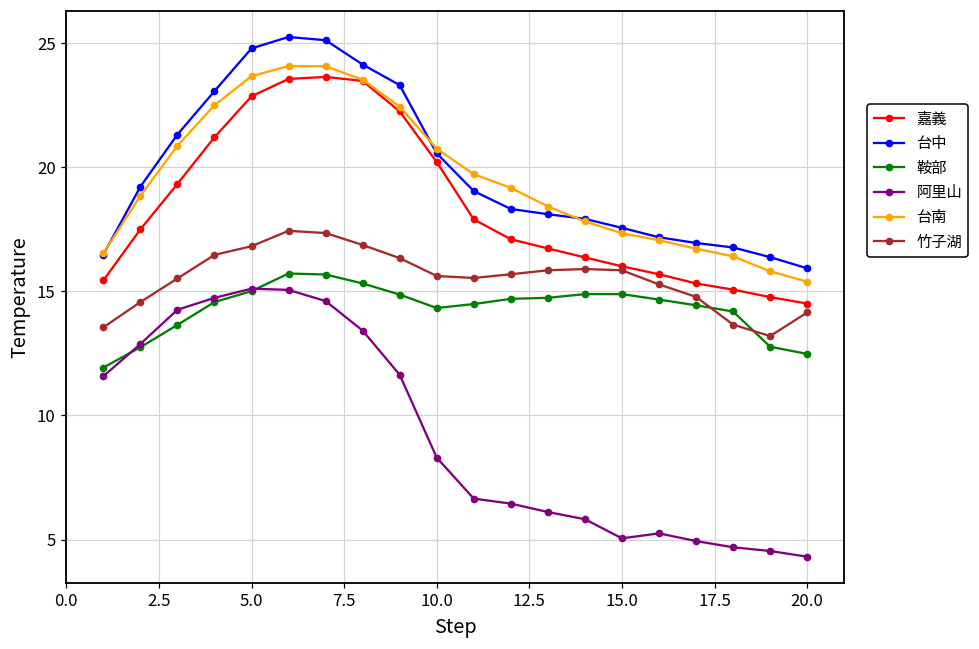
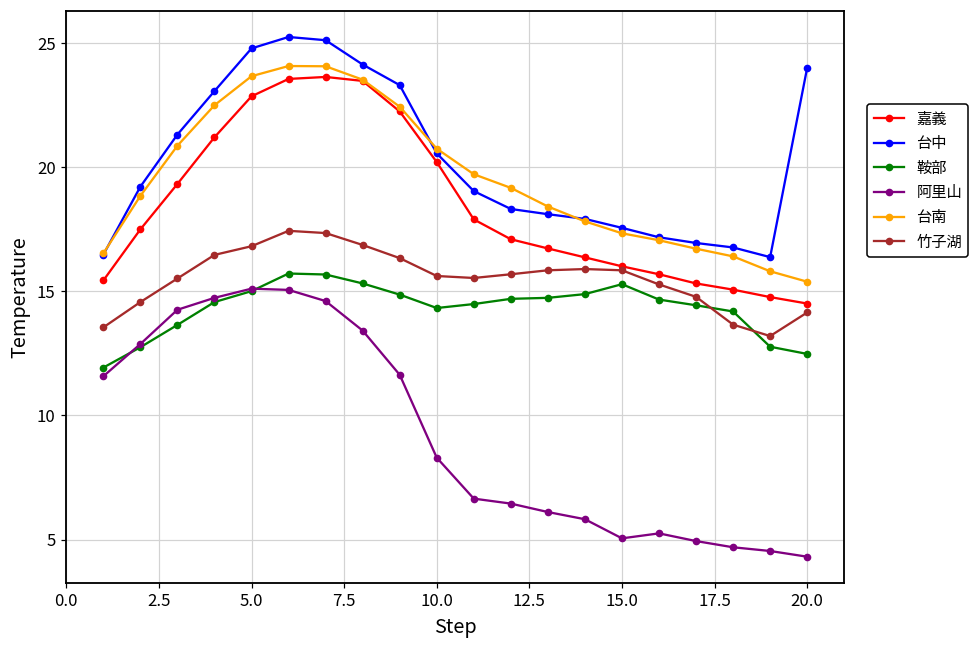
鞍部, 15.0: 14.9 -> 15.3
台中, 20.0: 15.9 -> 24.0
